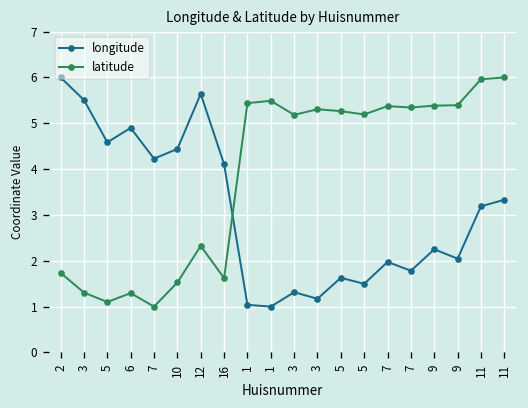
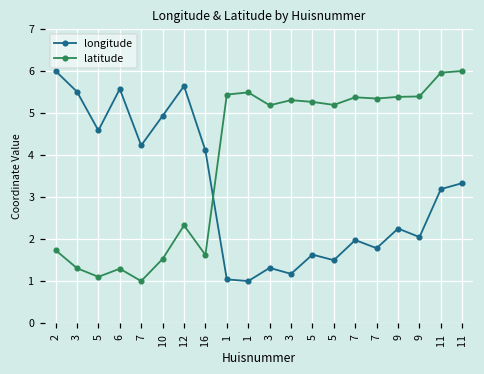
longitude, 6: 4.9 -> 5.6
longitude, 10: 4.4 -> 4.9
